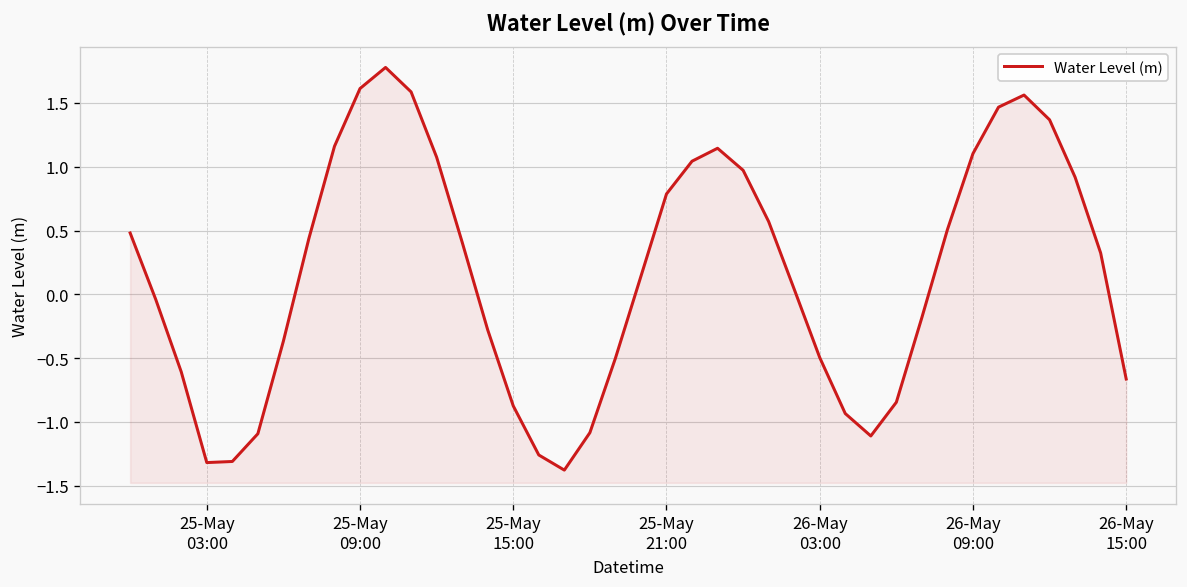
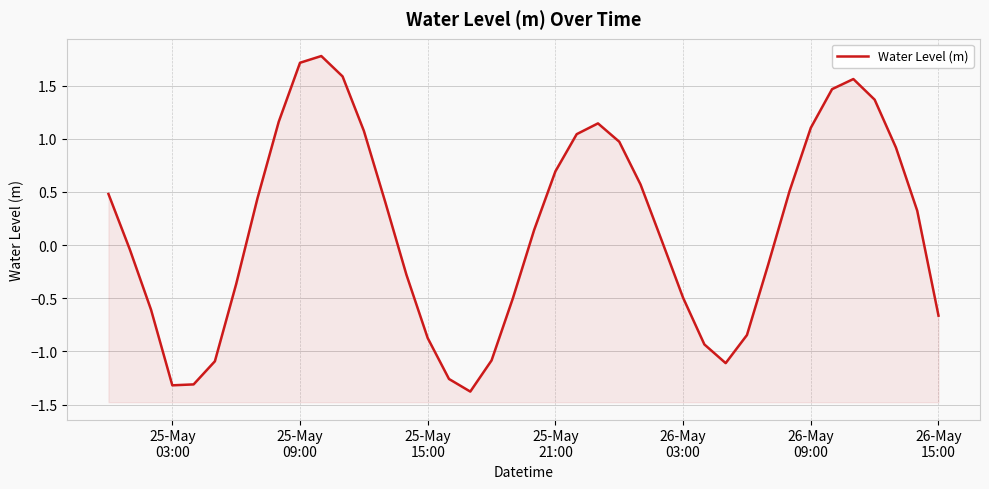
25-May 09:00: 1.61 -> 1.72
25-May 21:00: 0.79 -> 0.69
